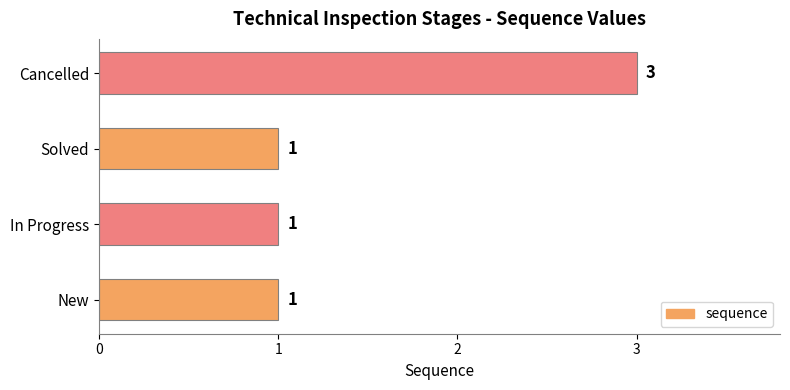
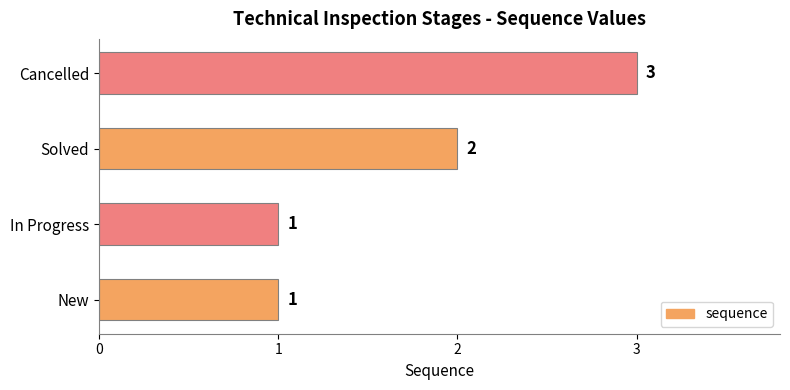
Solved: 1 -> 2
